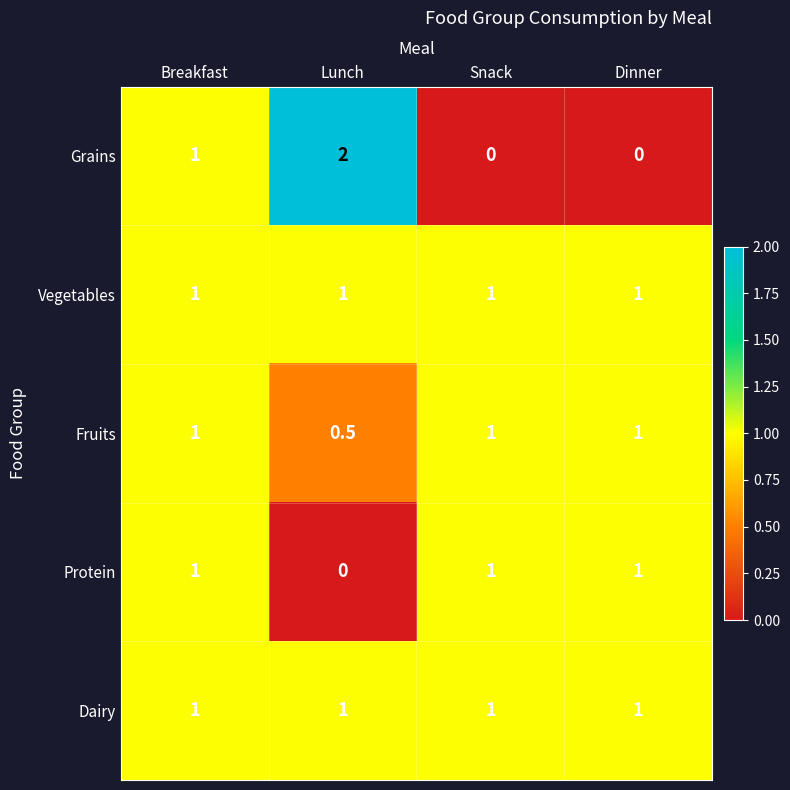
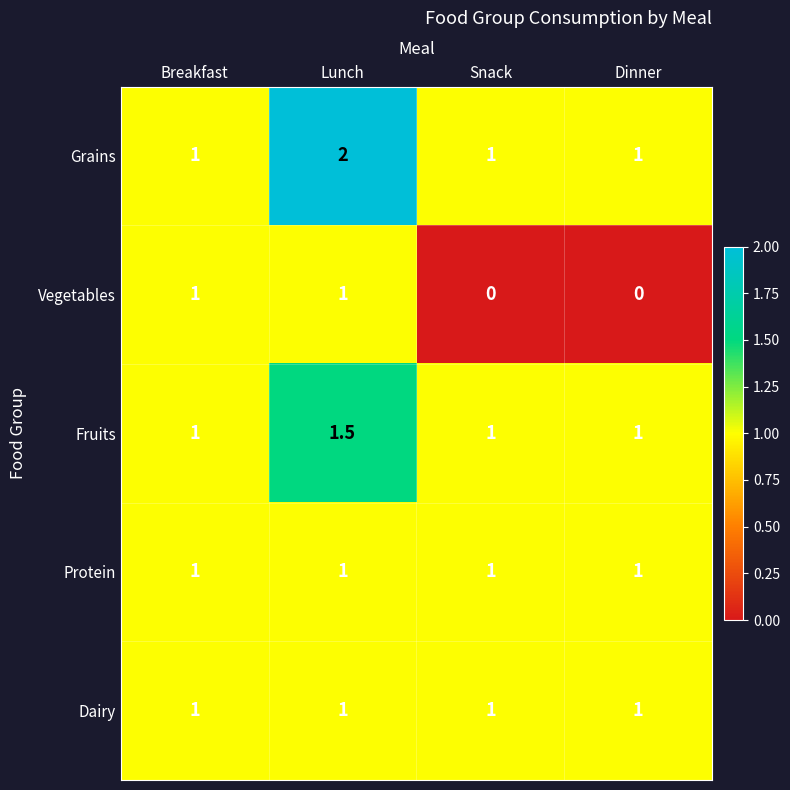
Grains, Snack: 0 -> 1
Grains, Dinner: 0 -> 1
Vegetables, Snack: 1 -> 0
Vegetables, Dinner: 1 -> 0
Fruits, Lunch: 0.5 -> 1.5
Protein, Lunch: 0 -> 1
